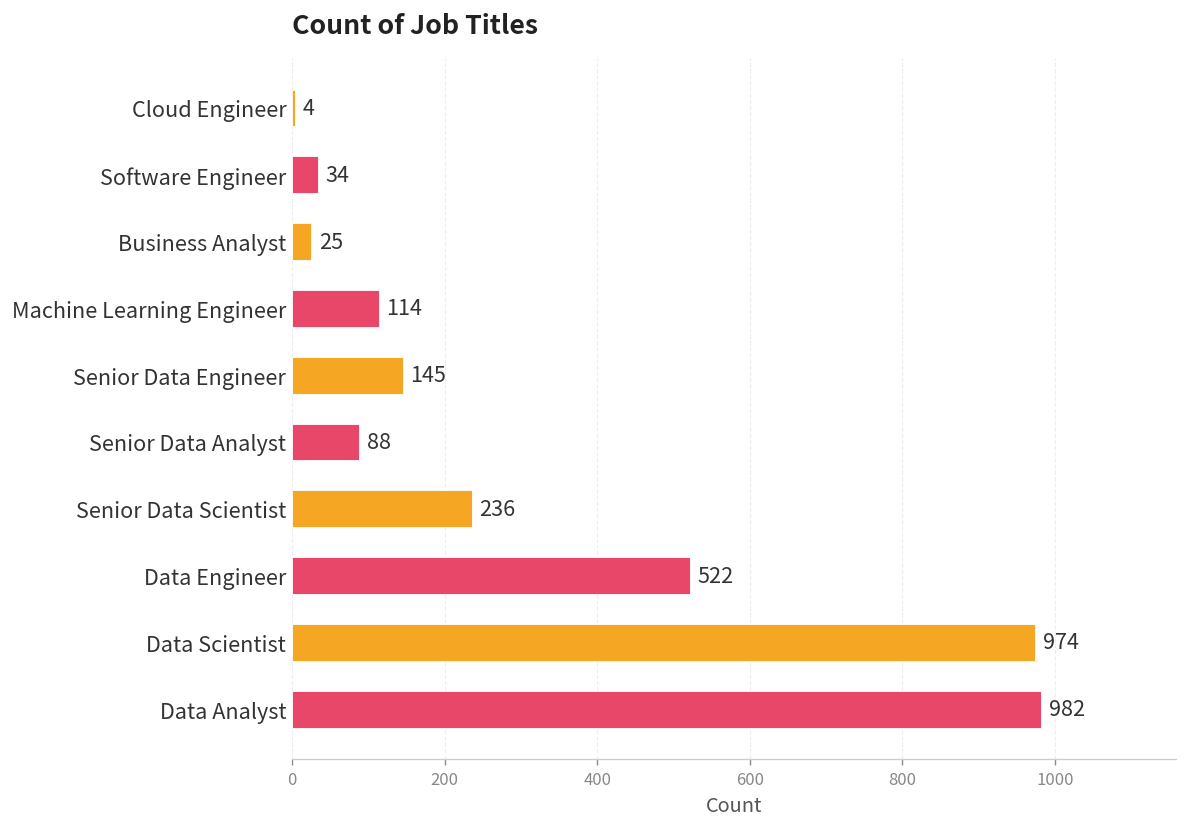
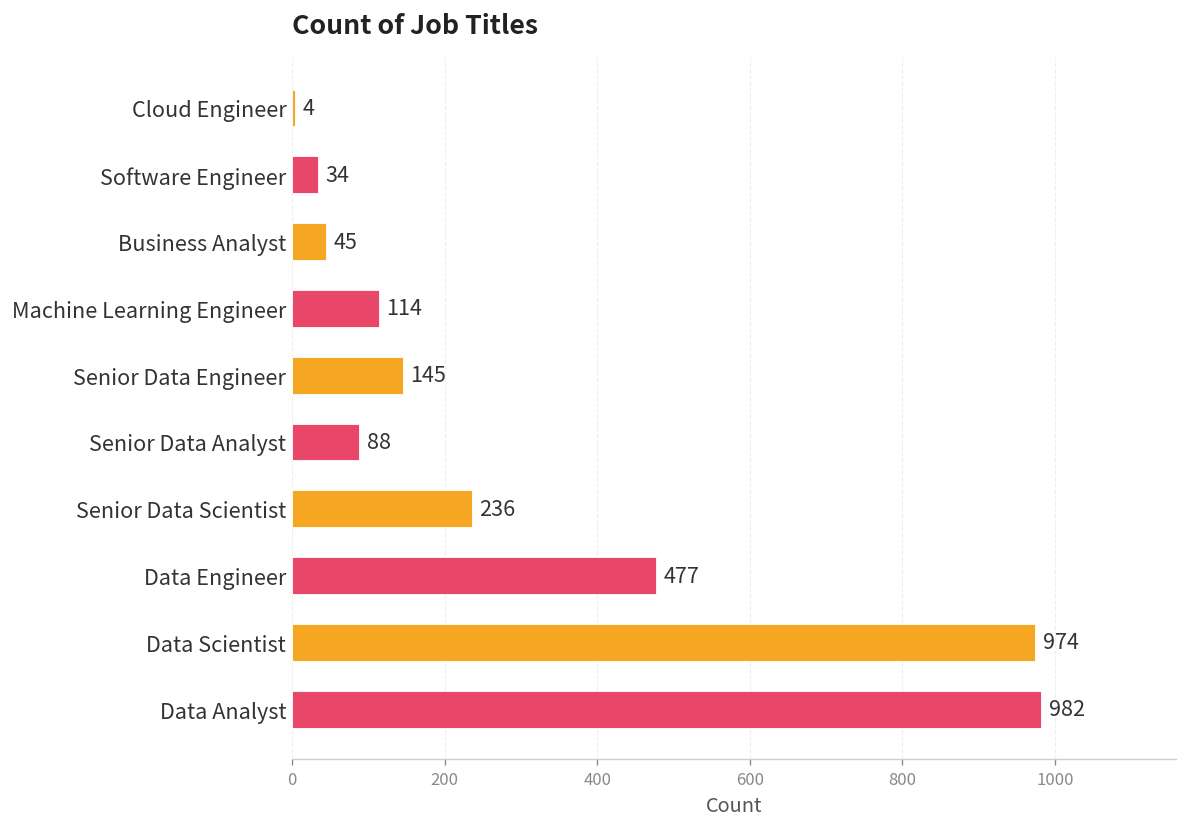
Business Analyst: 25 -> 45
Data Engineer: 522 -> 477
